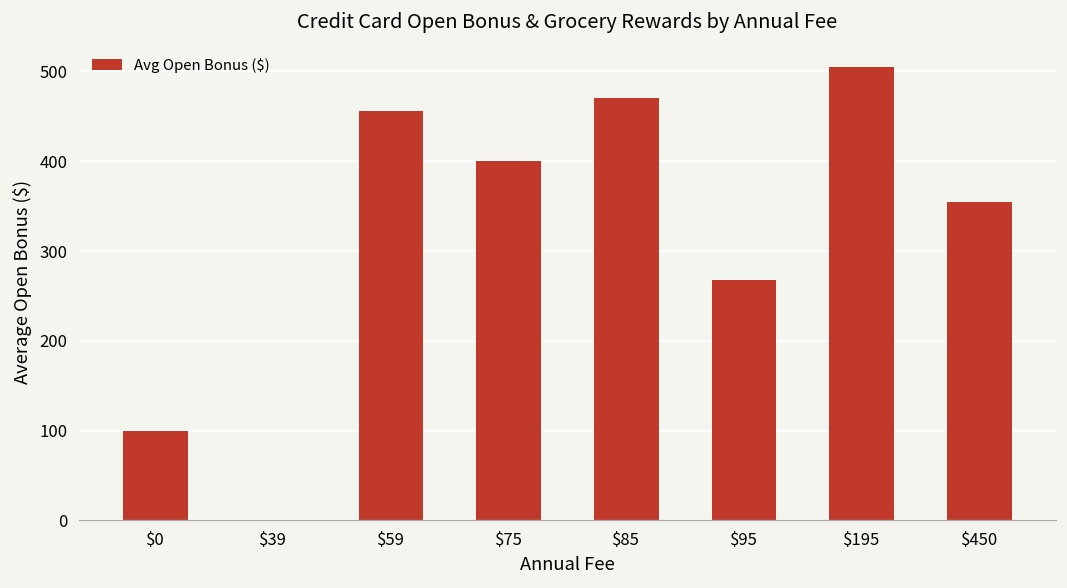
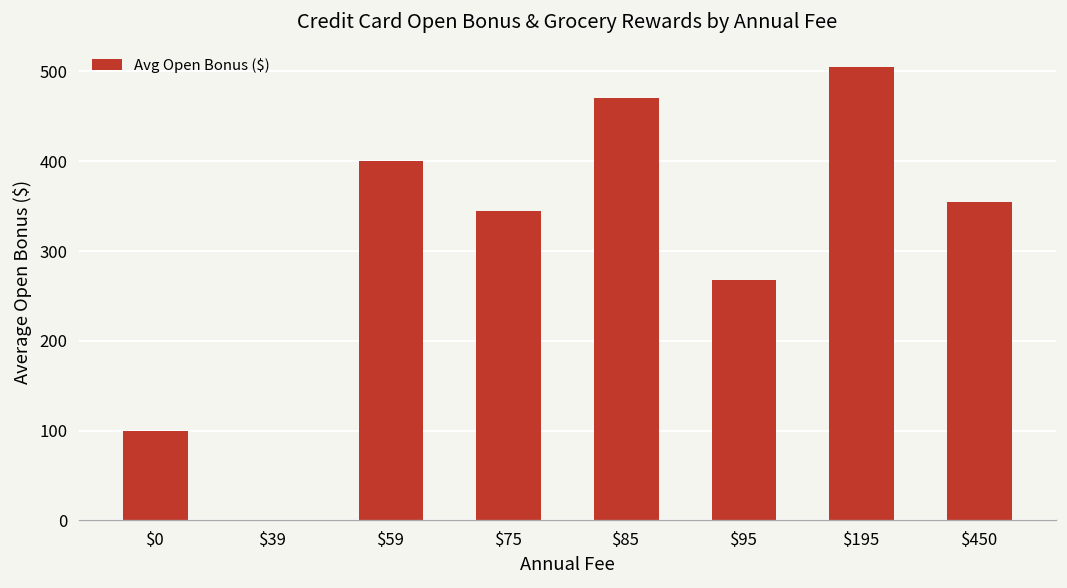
$59: 460 -> 400
$75: 400 -> 350
